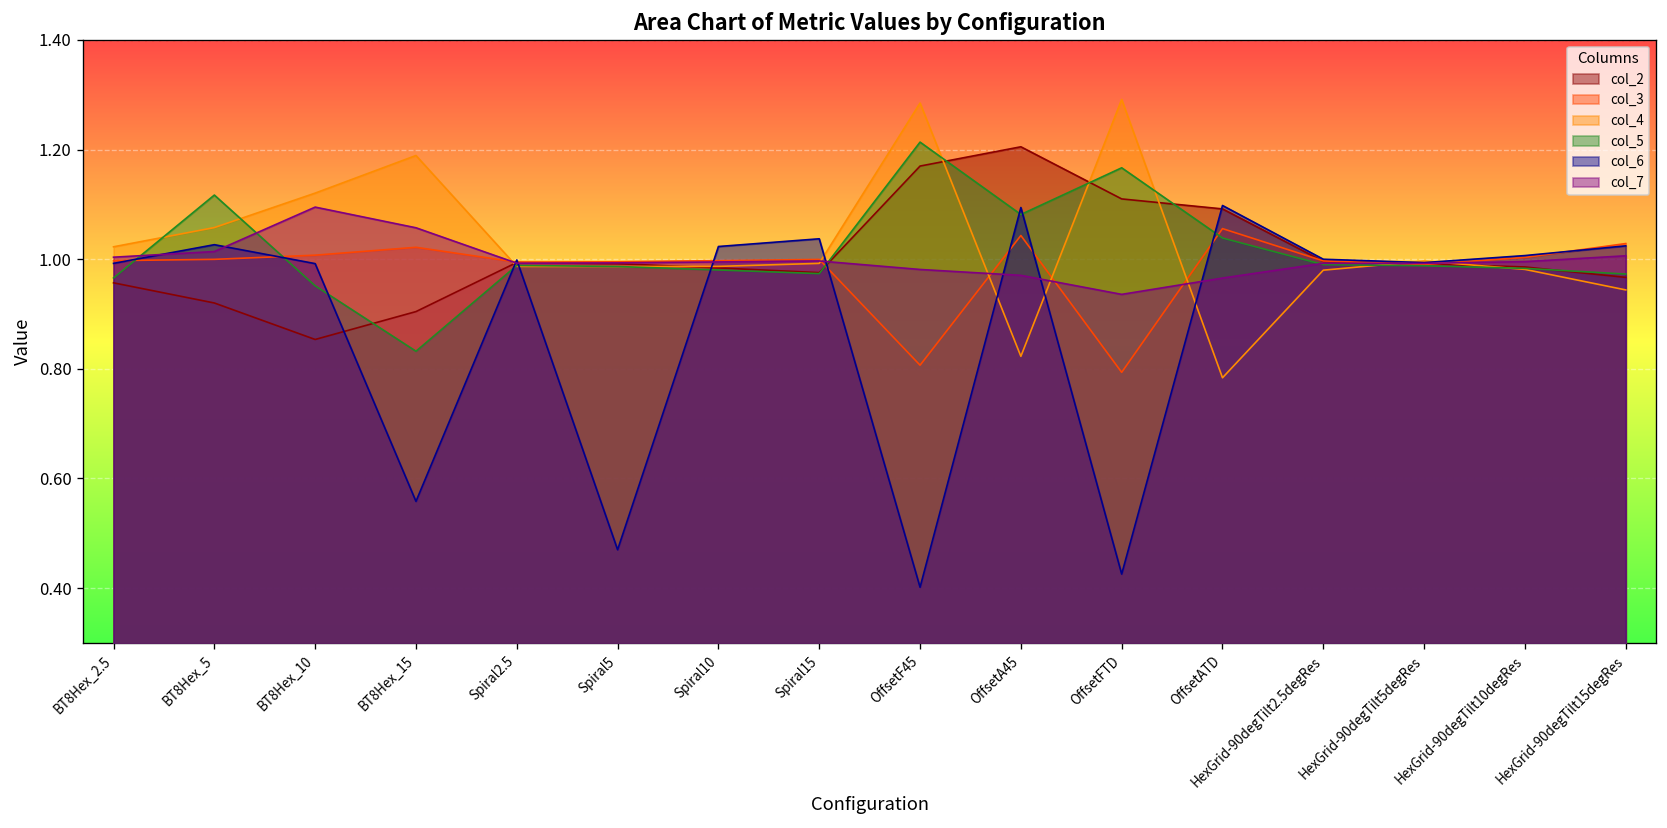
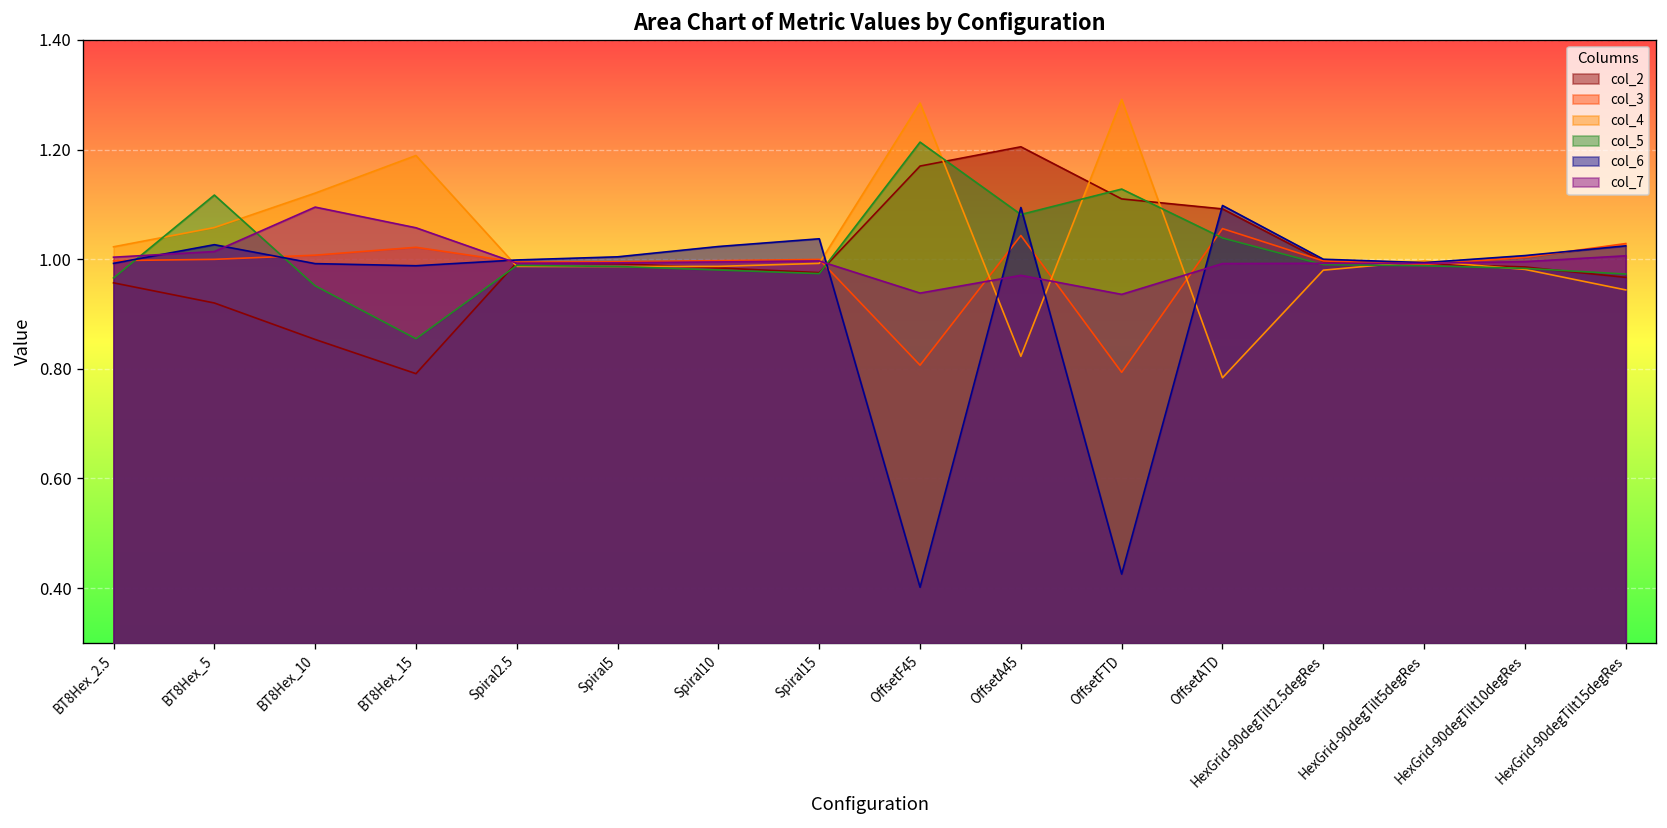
col_2, BT8Hex_15: 0.90 -> 0.79
col_5, BT8Hex_15: 0.83 -> 0.85
col_6, BT8Hex_15: 0.56 -> 0.99
col_6, Spiral5: 0.47 -> 1.00
col_7, OffsetF45: 0.98 -> 0.94
col_5, OffsetFTD: 1.17 -> 1.13
col_7, OffsetATD: 0.97 -> 0.99
